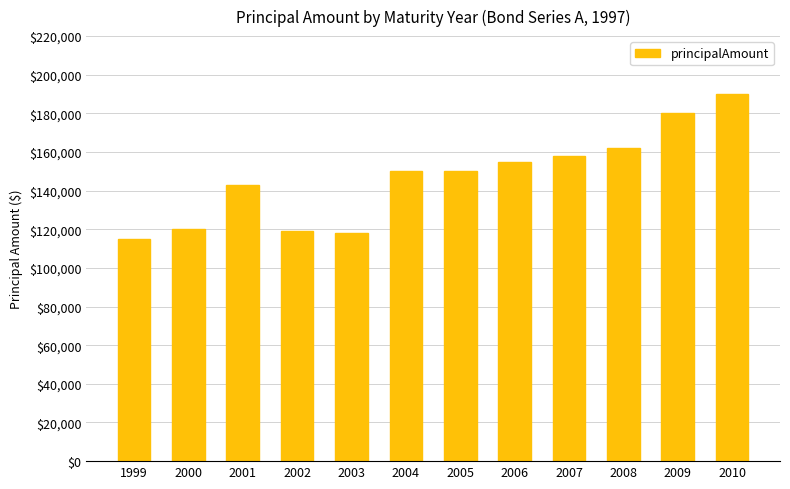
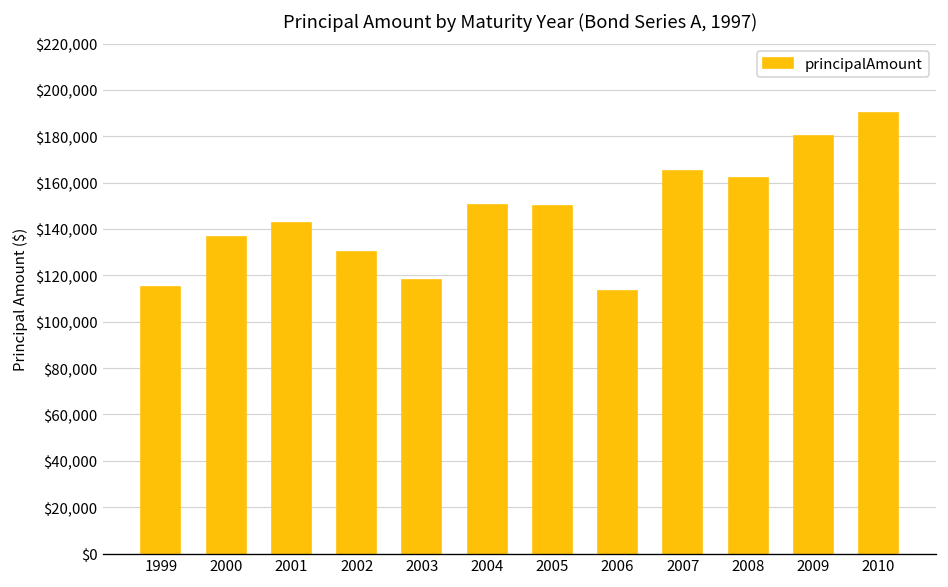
2000: $120,000 -> $137,000
2002: $119,000 -> $130,000
2006: $155,000 -> $113,000
2007: $158,000 -> $165,000
